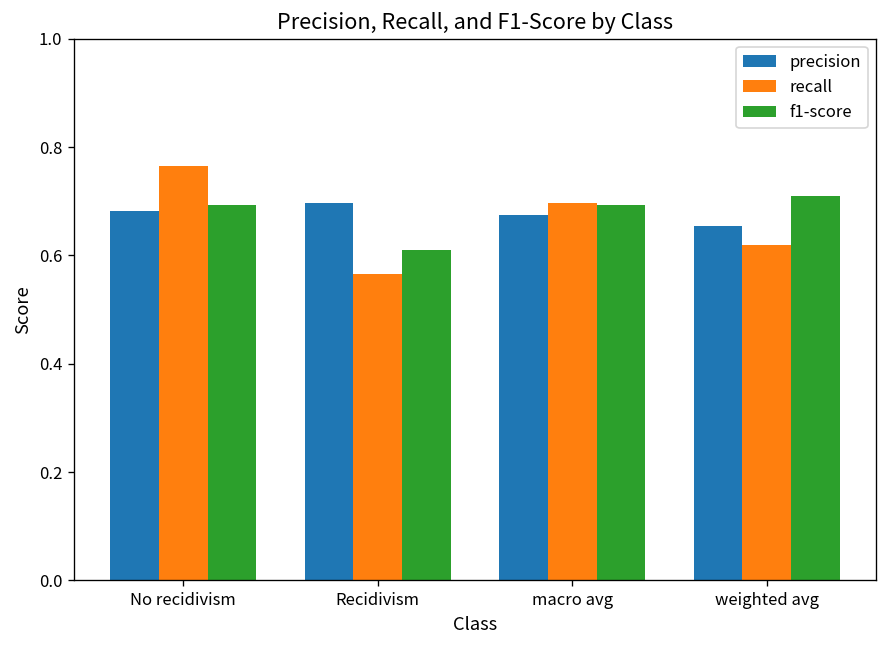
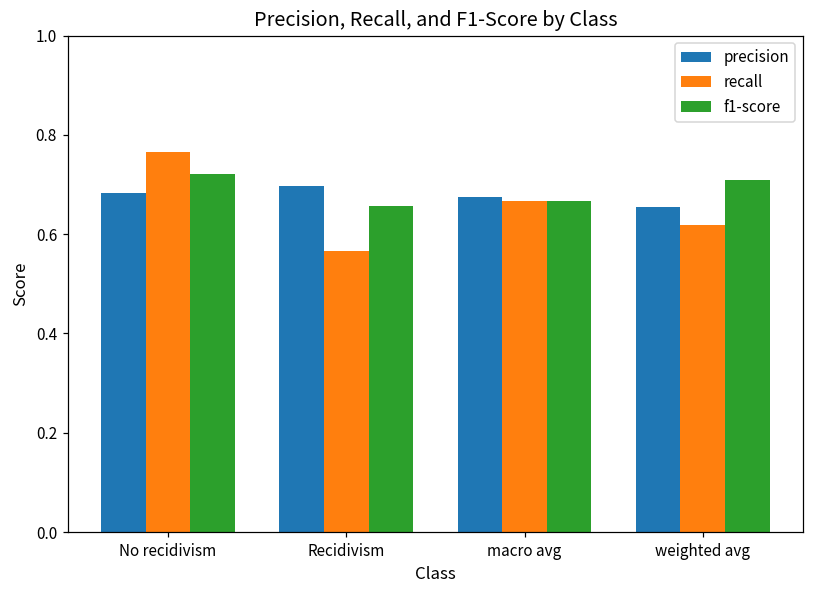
f1-score, No recidivism: 0.69 -> 0.72
f1-score, Recidivism: 0.61 -> 0.66
recall, macro avg: 0.70 -> 0.67
f1-score, macro avg: 0.69 -> 0.67
